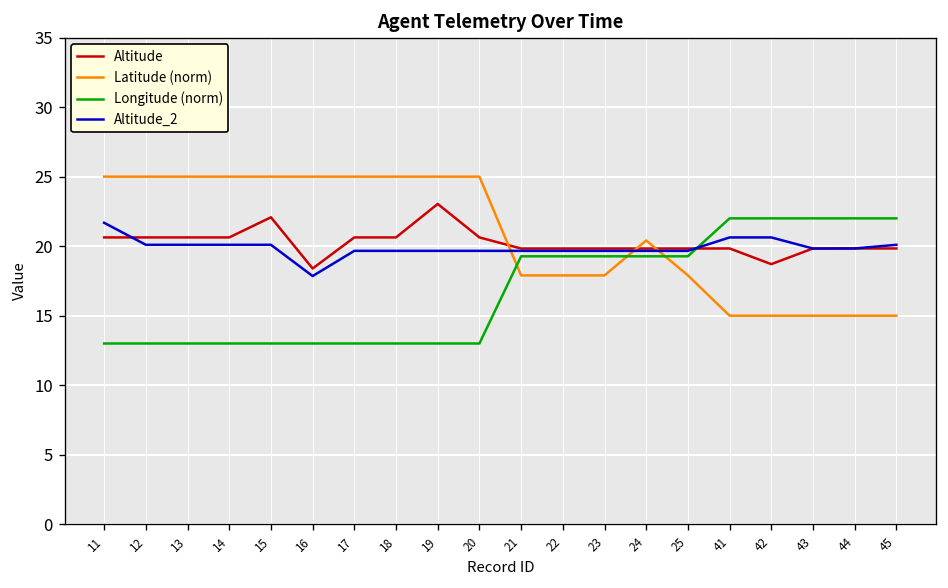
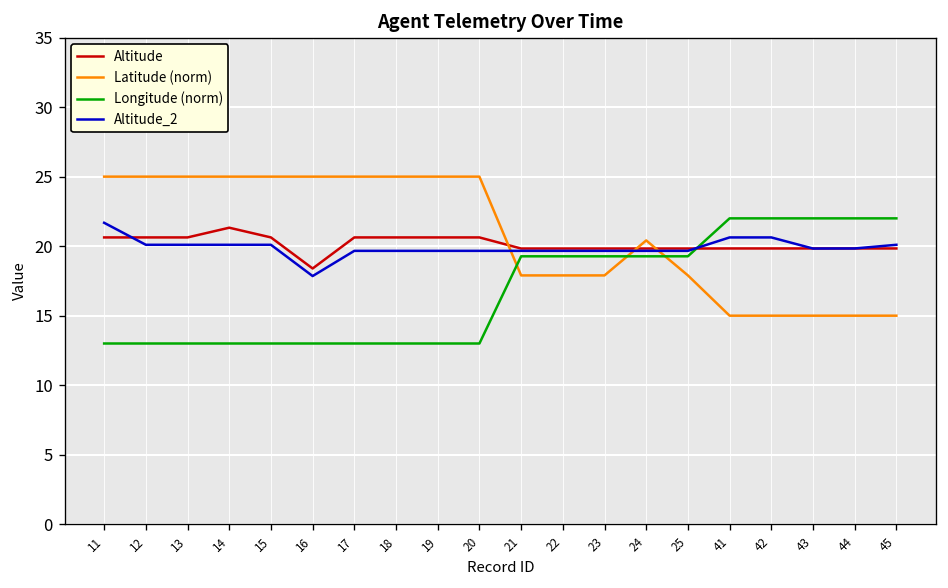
Altitude, 14: 20.6 -> 21.3
Altitude, 15: 22.1 -> 20.6
Altitude, 19: 23.0 -> 20.6
Altitude, 42: 18.7 -> 19.8
